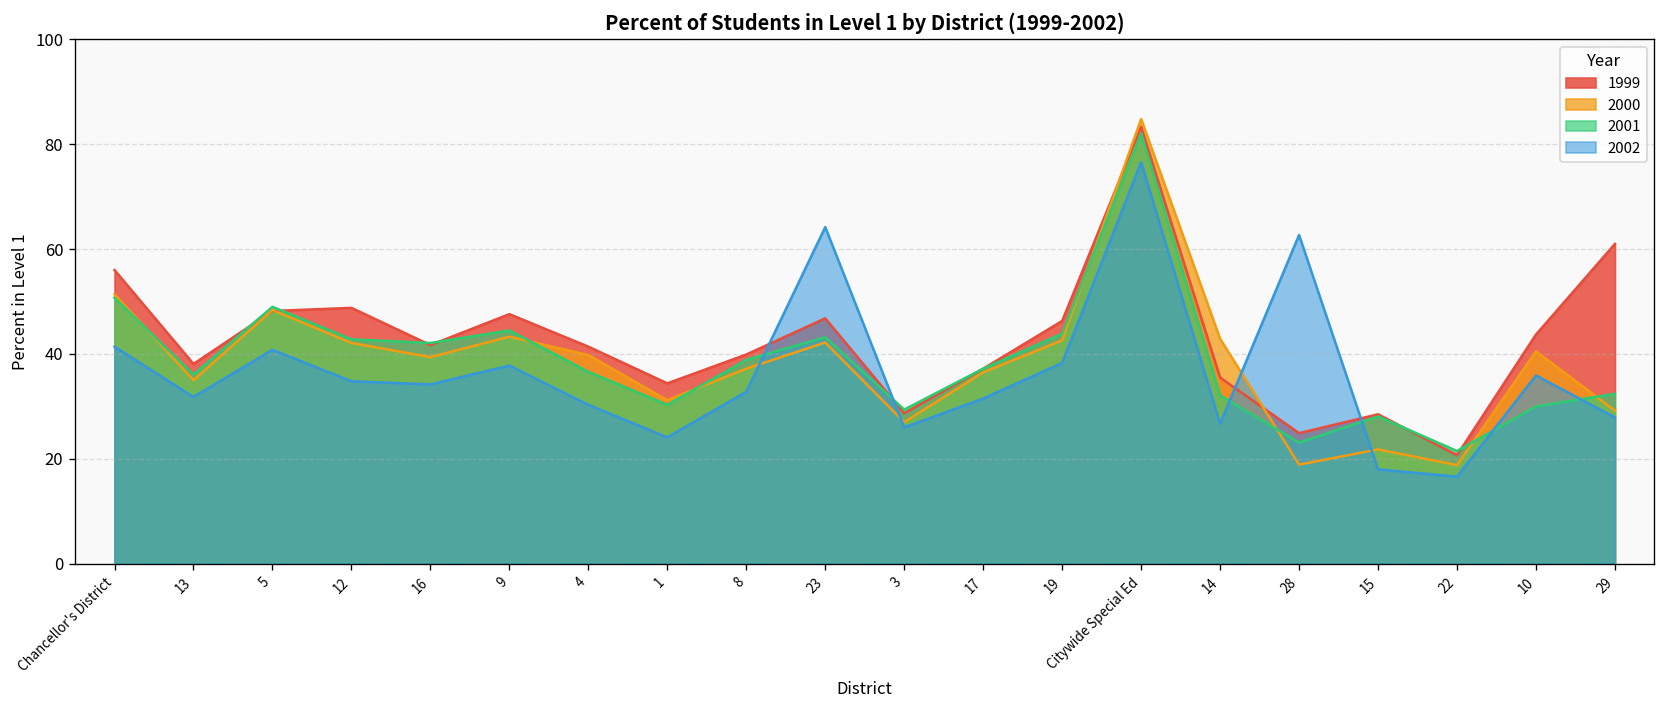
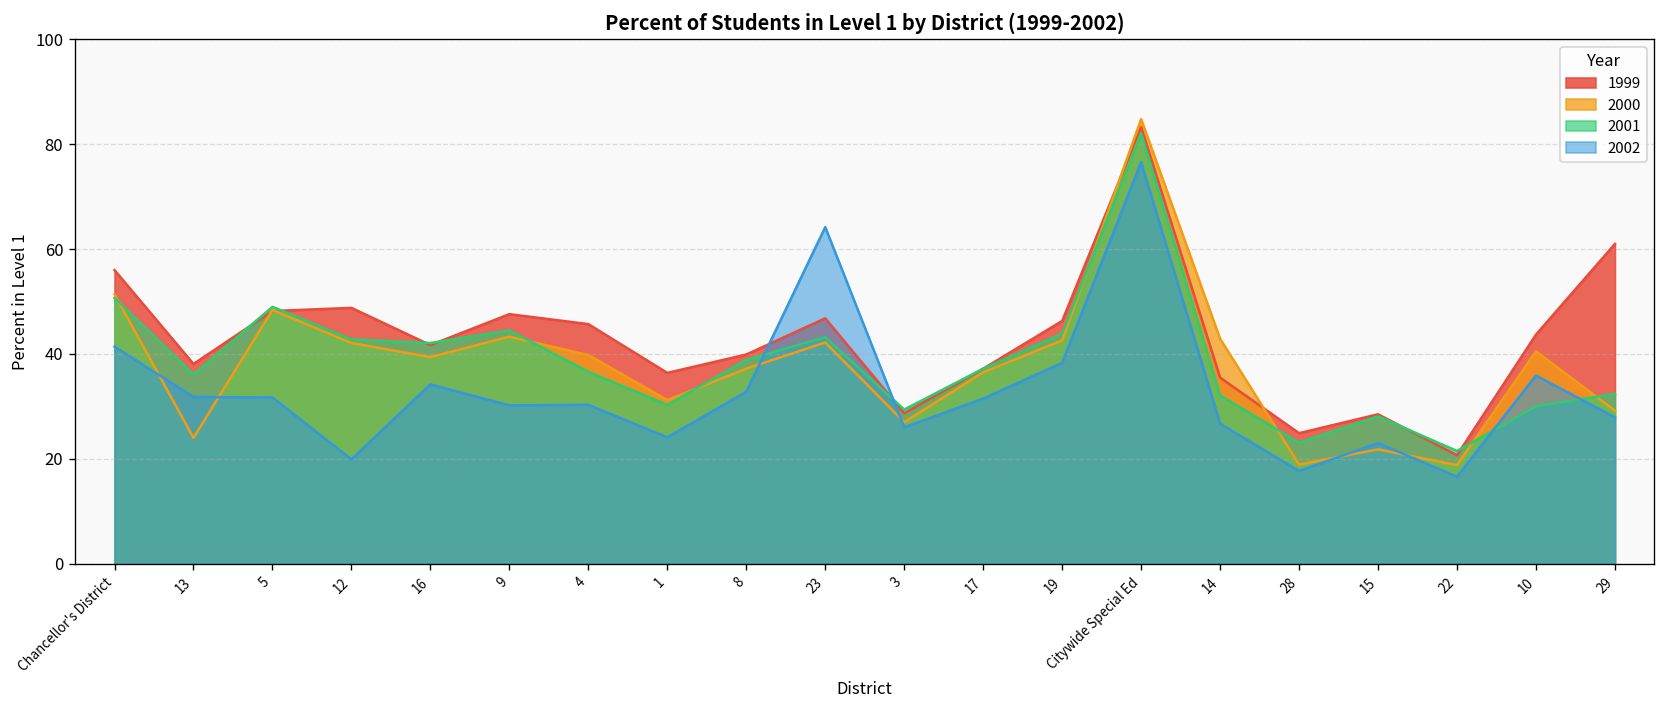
2000, 13: 35 -> 24
2002, 5: 41 -> 32
2002, 12: 35 -> 20
2002, 9: 38 -> 30
1999, 4: 41 -> 46
1999, 1: 34 -> 36
2002, 28: 63 -> 18
2002, 15: 18 -> 23
